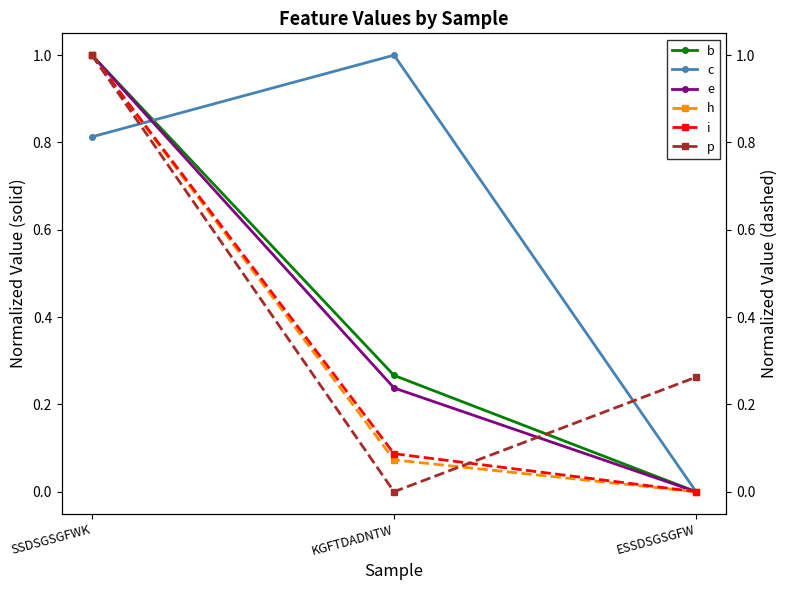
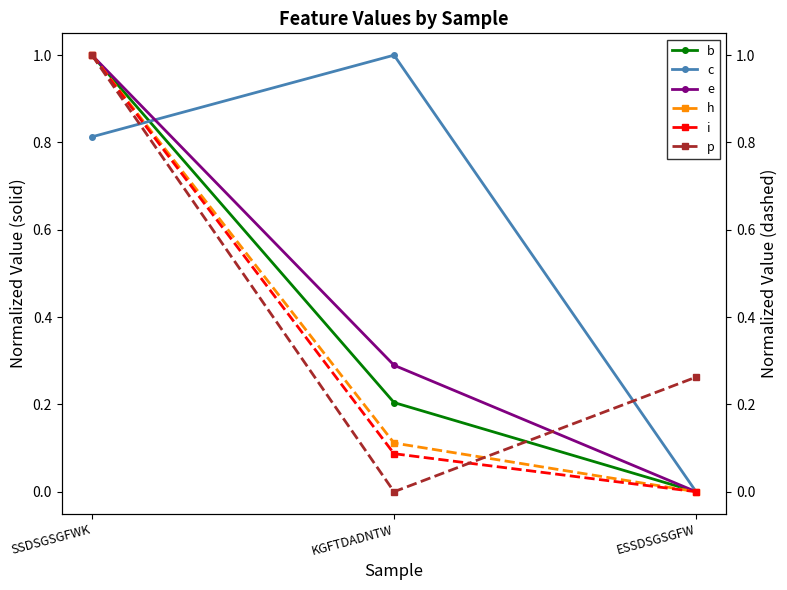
b, KGFTDADNTW: 0.27 -> 0.20
e, KGFTDADNTW: 0.24 -> 0.29
h, KGFTDADNTW: 0.07 -> 0.11
